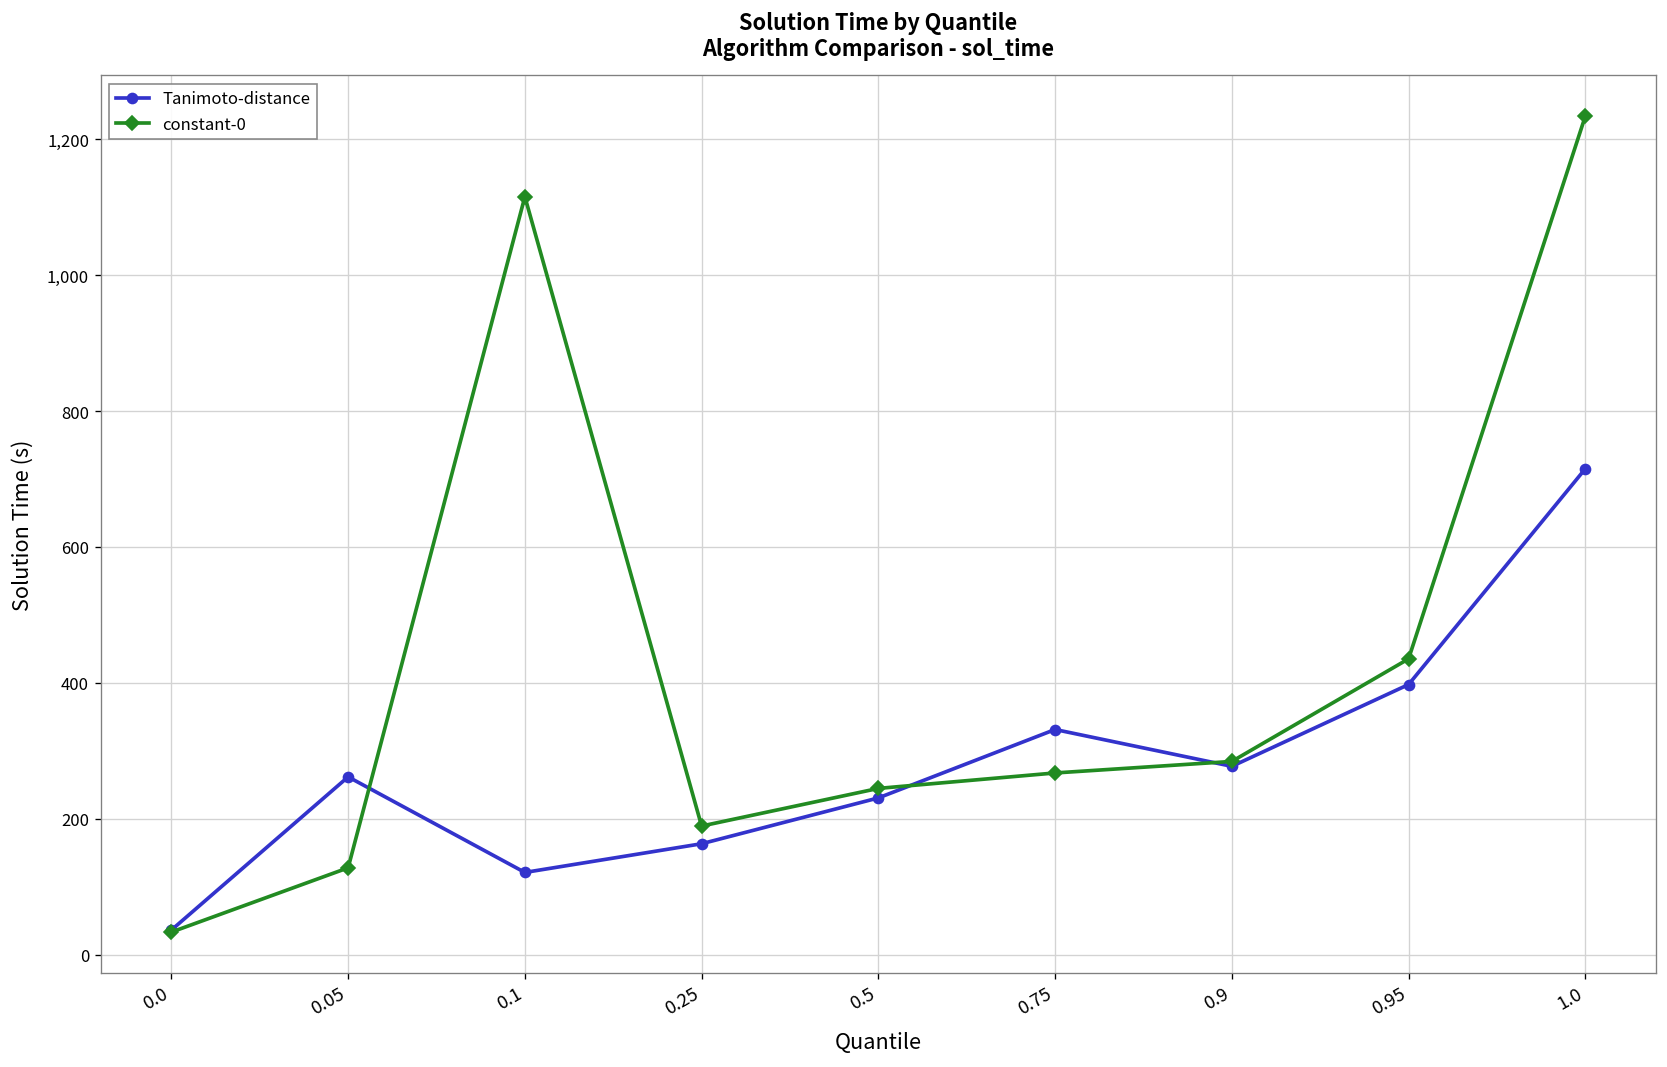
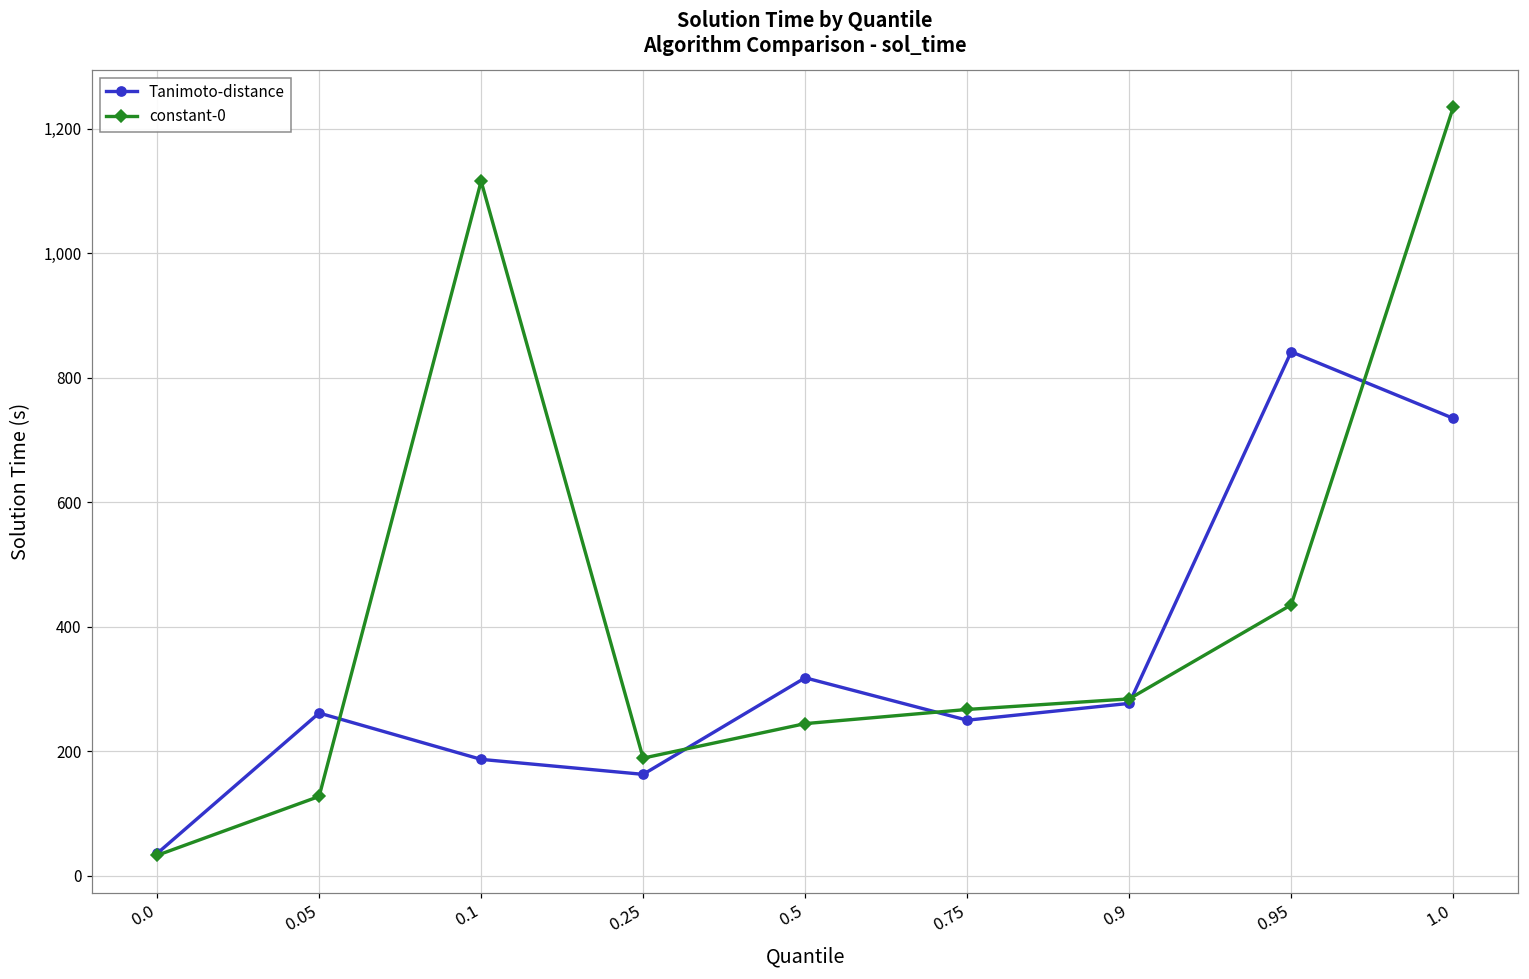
Tanimoto-distance, 0.1: 120 -> 190
Tanimoto-distance, 0.5: 230 -> 320
Tanimoto-distance, 0.75: 330 -> 250
Tanimoto-distance, 0.95: 400 -> 840
Tanimoto-distance, 1.0: 720 -> 730
